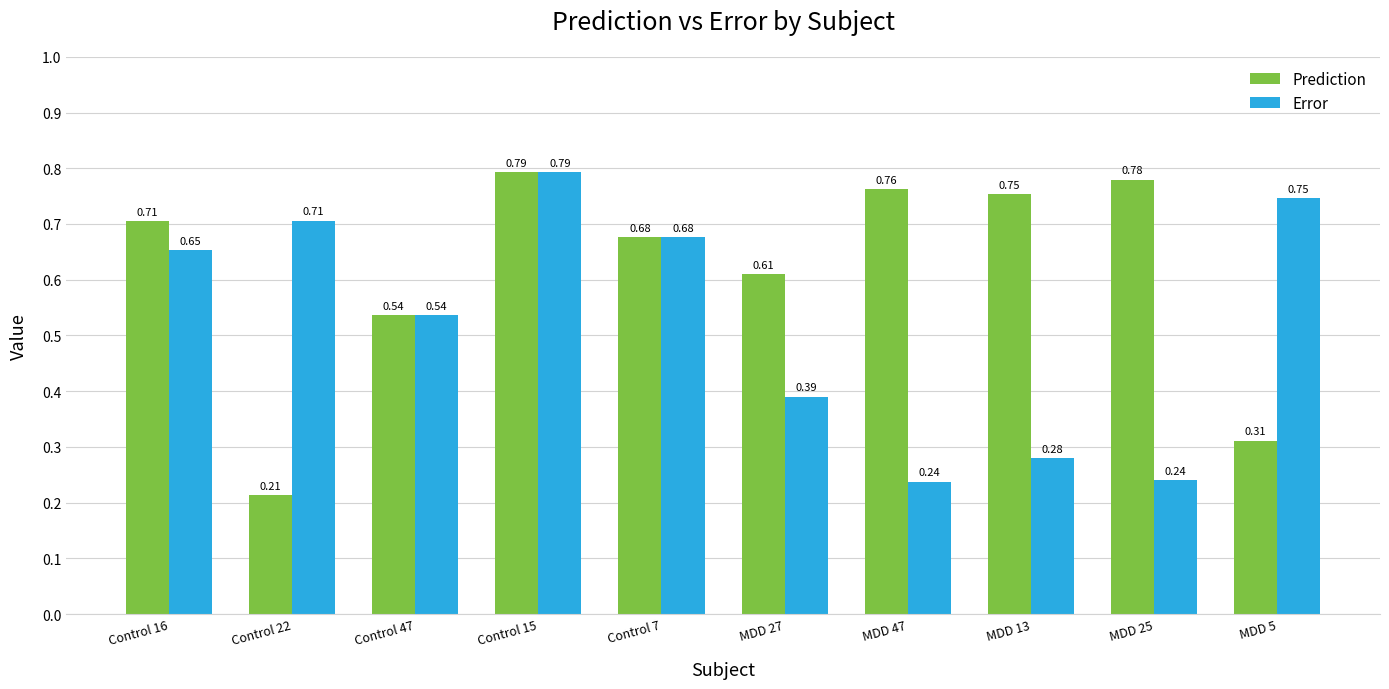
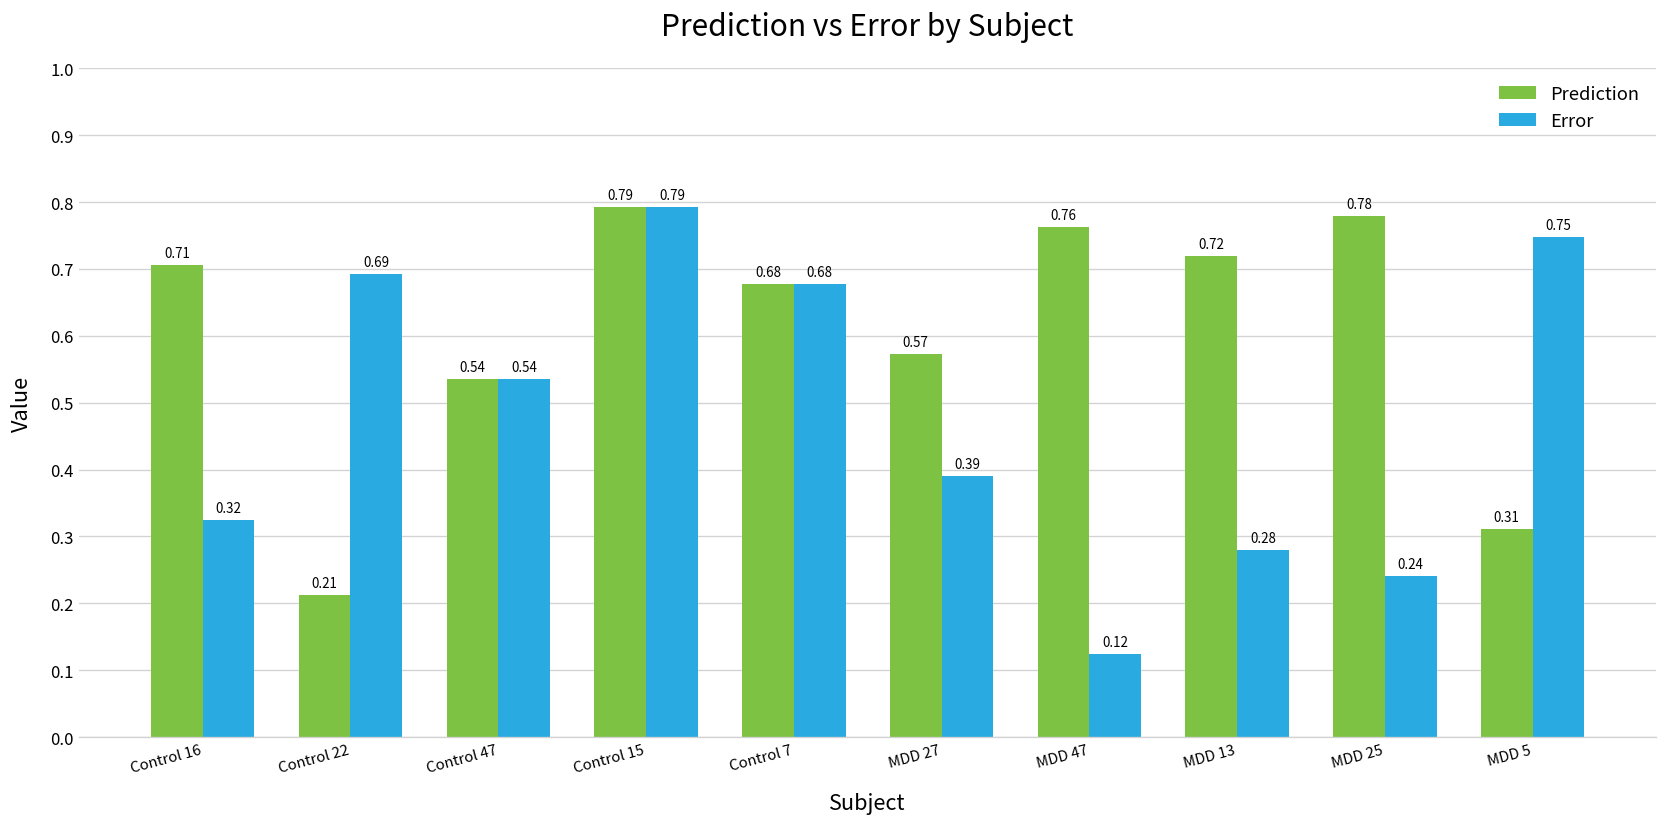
Error, Control 16: 0.65 -> 0.32
Error, Control 22: 0.71 -> 0.69
Prediction, MDD 27: 0.61 -> 0.57
Error, MDD 47: 0.24 -> 0.12
Prediction, MDD 13: 0.75 -> 0.72
